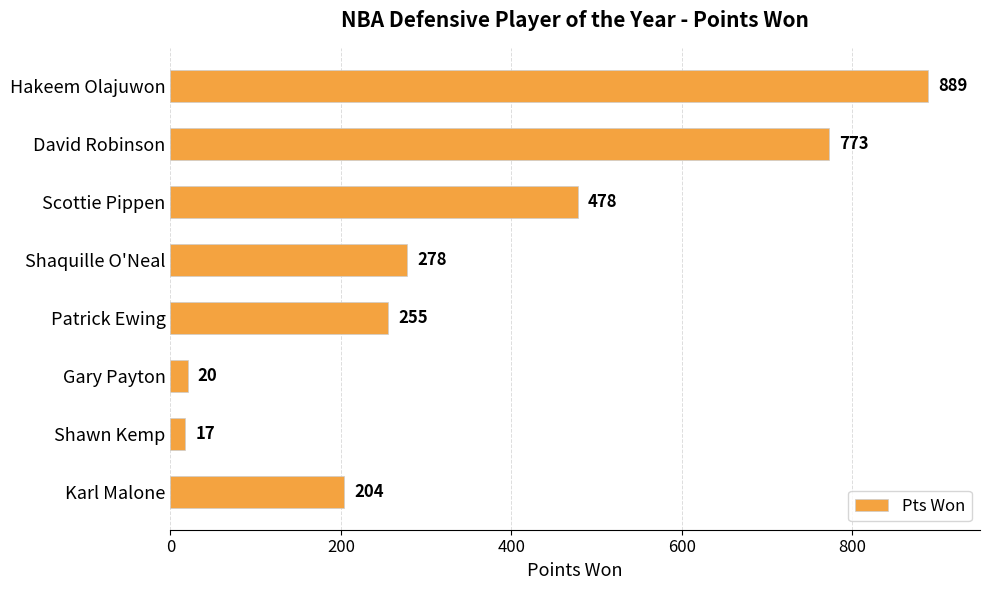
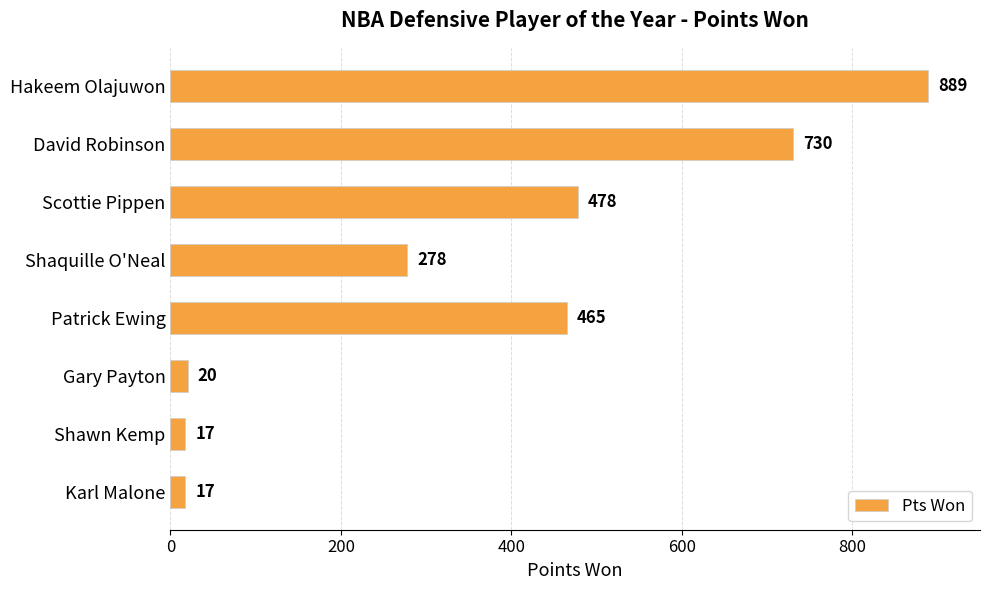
David Robinson: 773 -> 730
Patrick Ewing: 255 -> 465
Karl Malone: 204 -> 17
